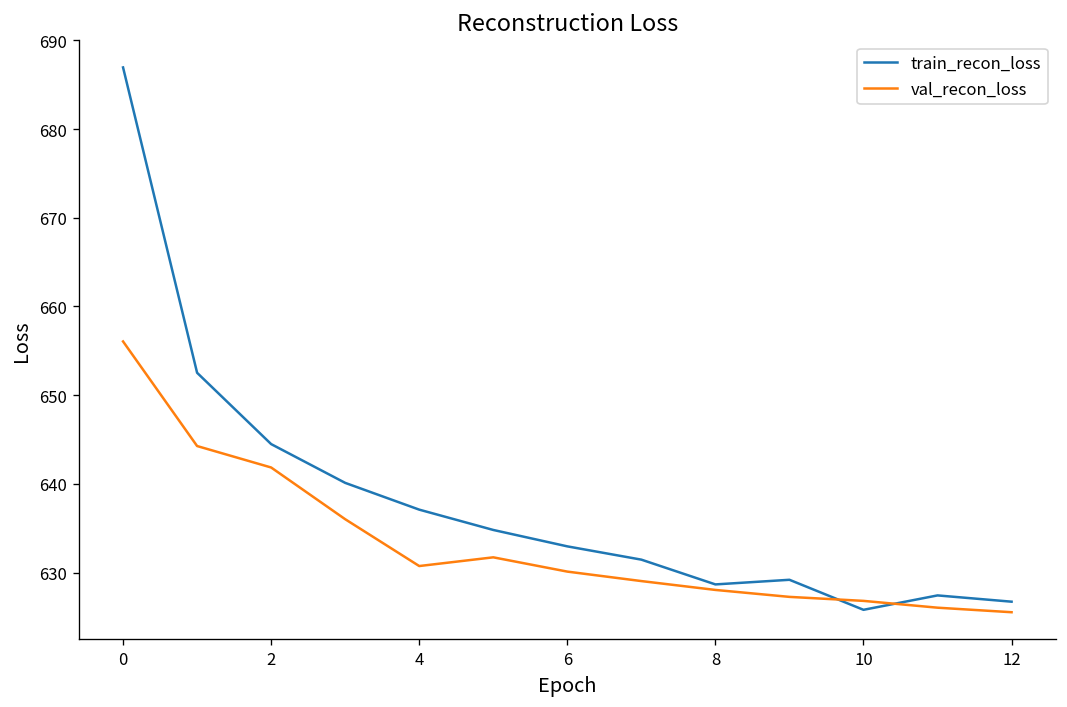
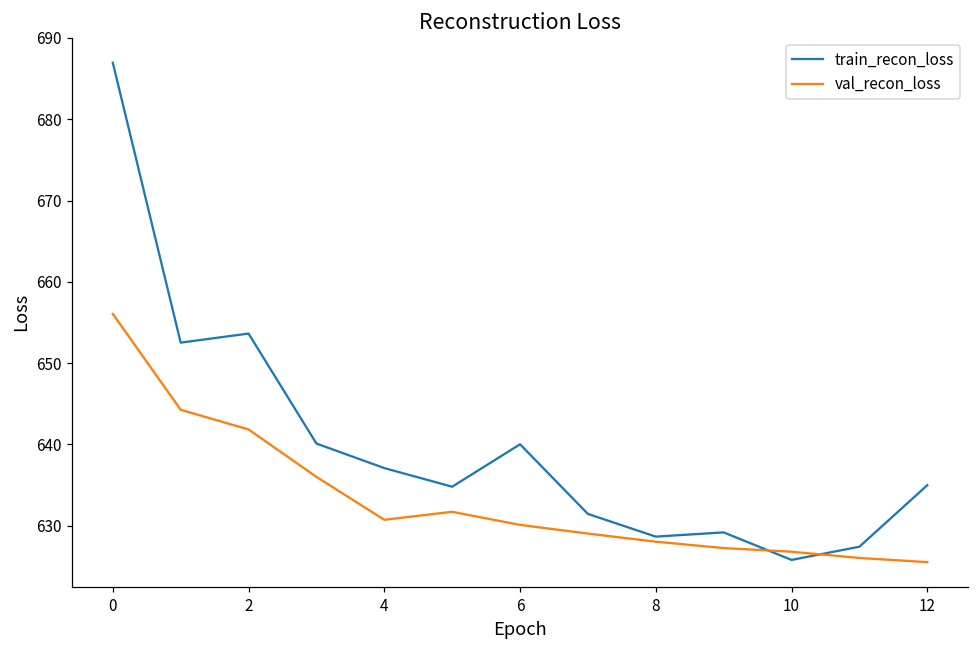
train_recon_loss, 2: 644 -> 654
train_recon_loss, 6: 633 -> 640
train_recon_loss, 12: 627 -> 635
